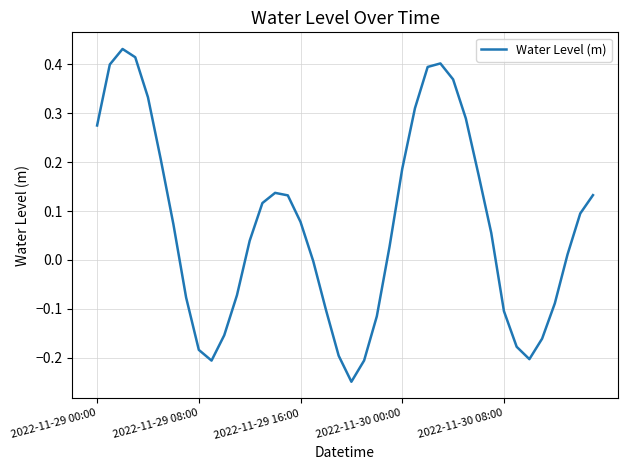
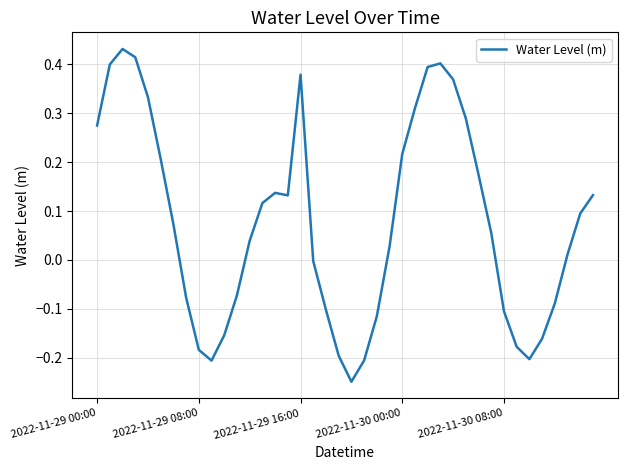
2022-11-29 16:00: 0.08 -> 0.38
2022-11-30 00:00: 0.19 -> 0.22
